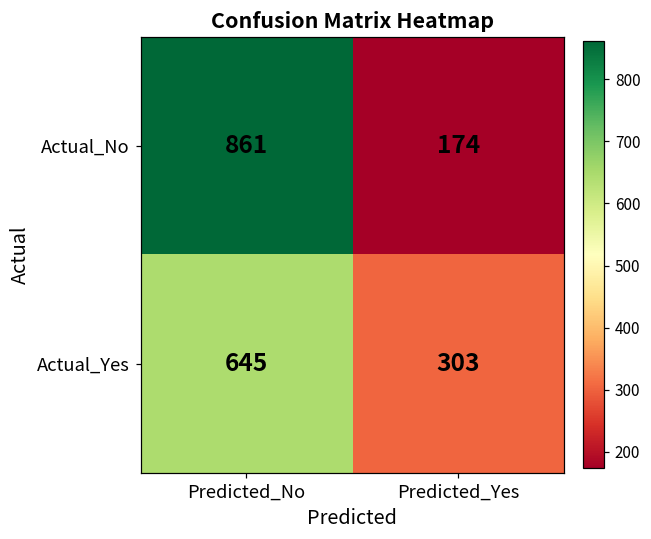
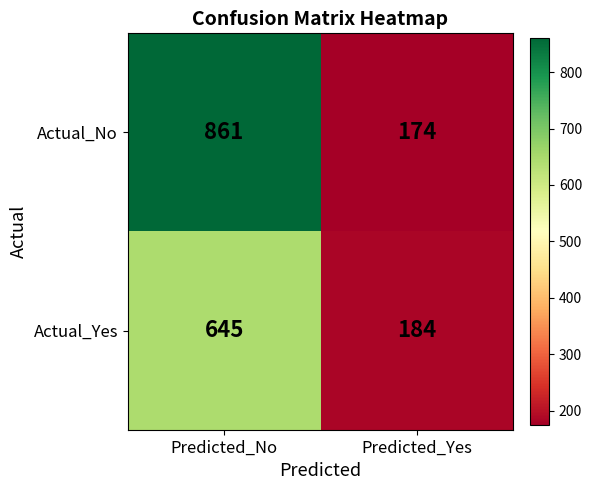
Actual_Yes, Predicted_Yes: 303 -> 184
